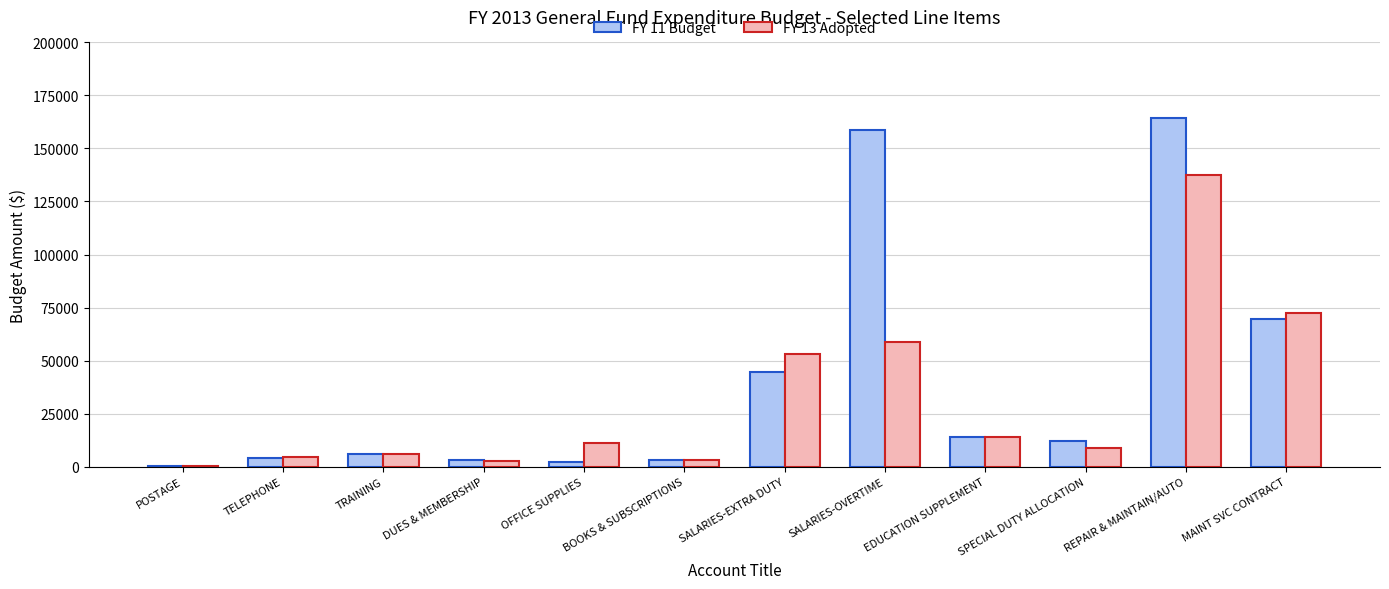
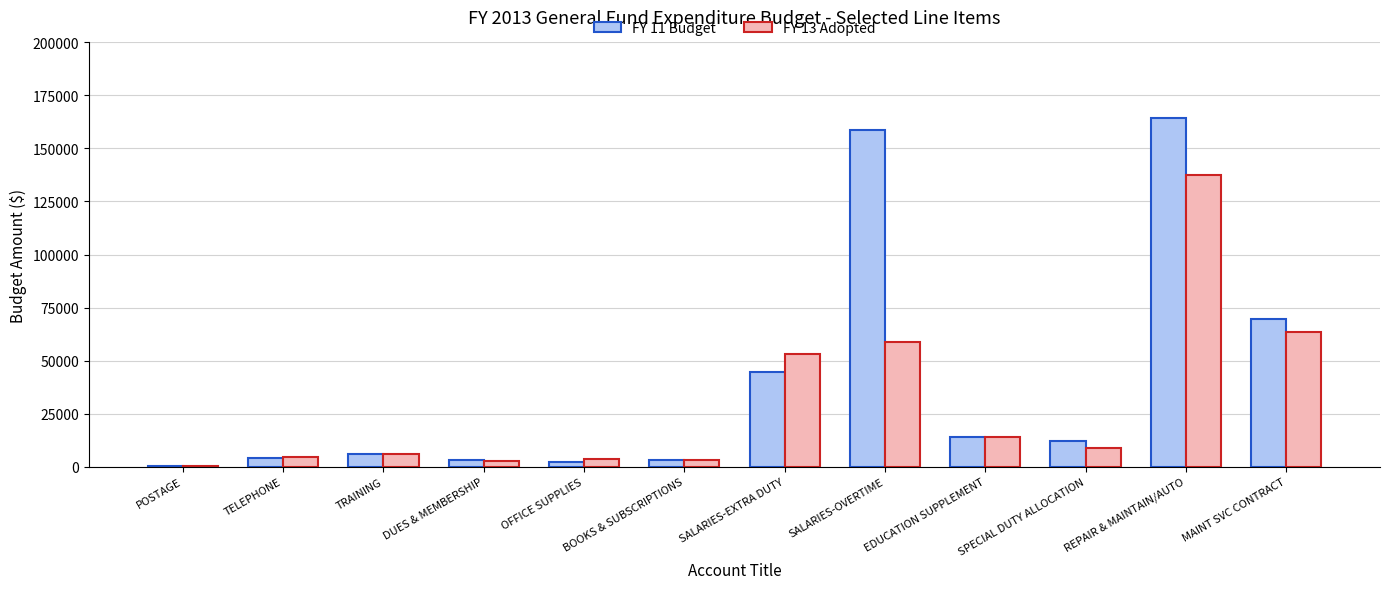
FY 13 Adopted, OFFICE SUPPLIES: 11000 -> 4000
FY 13 Adopted, MAINT SVC CONTRACT: 72000 -> 63000
